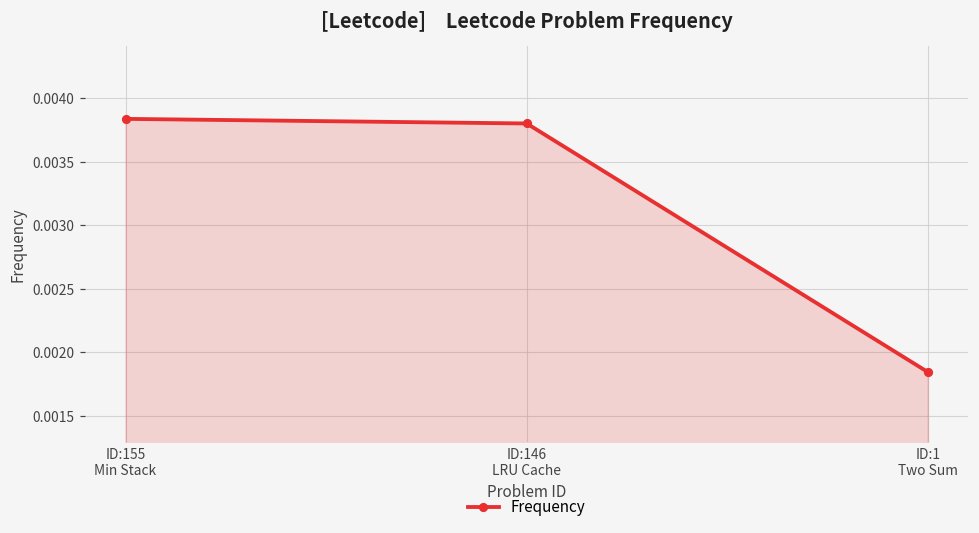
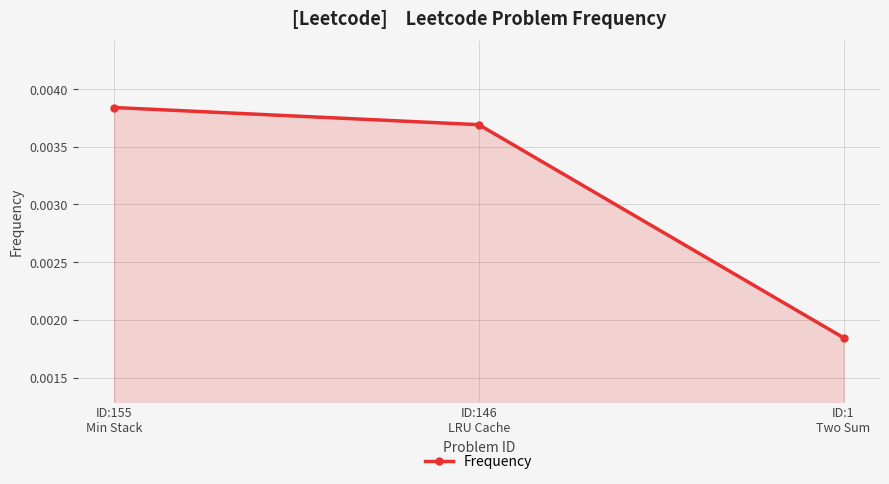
ID:146 LRU Cache: 0.00380 -> 0.00369
